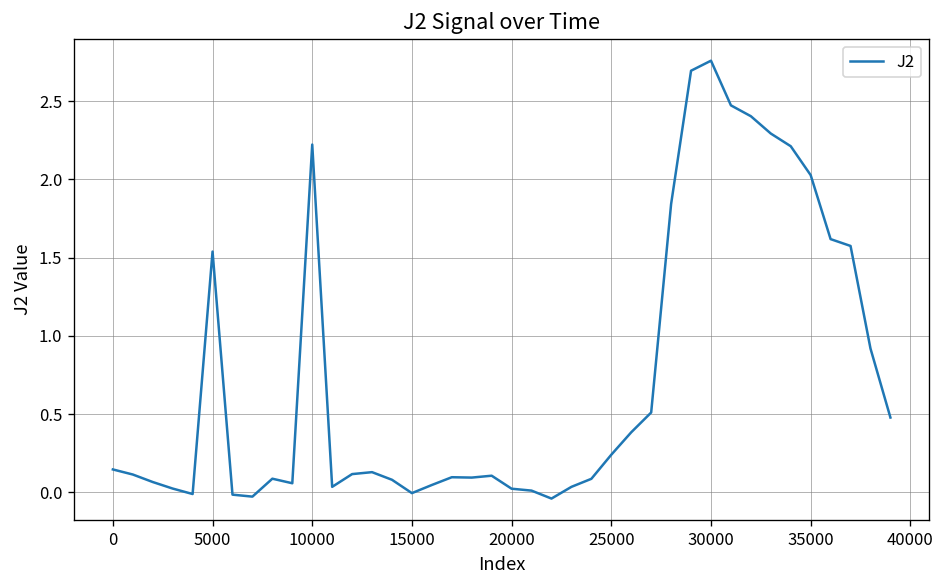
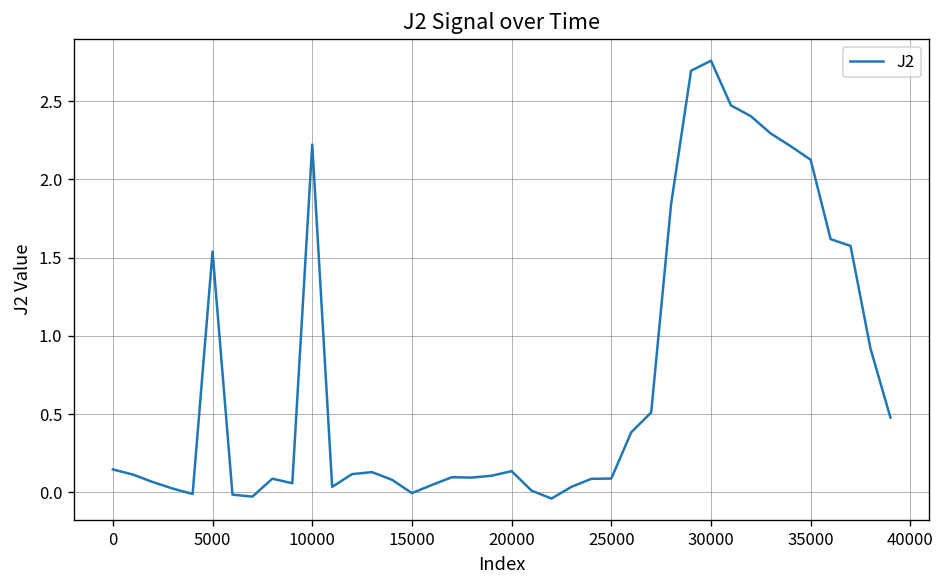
20000: 0.02 -> 0.13
25000: 0.24 -> 0.09
35000: 2.03 -> 2.12
